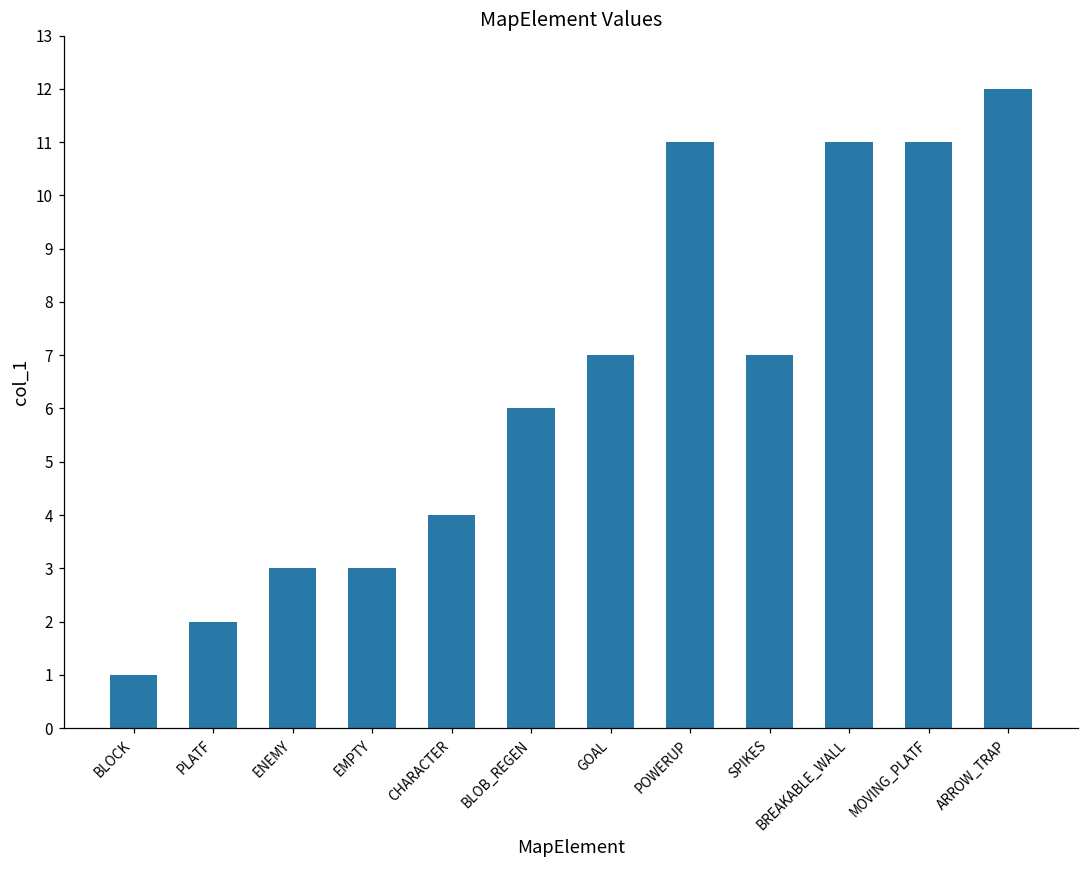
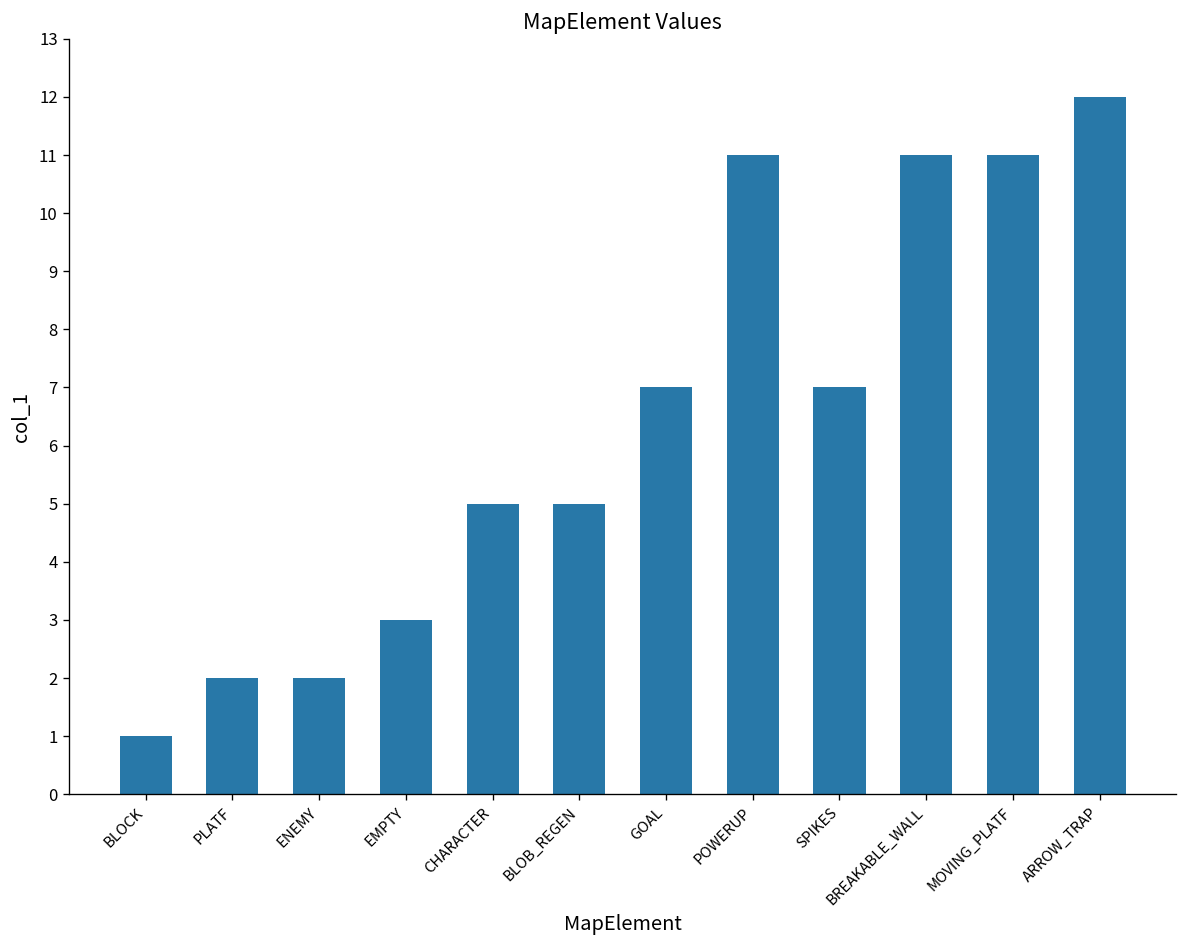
ENEMY: 3 -> 2
CHARACTER: 4 -> 5
BLOB_REGEN: 6 -> 5
